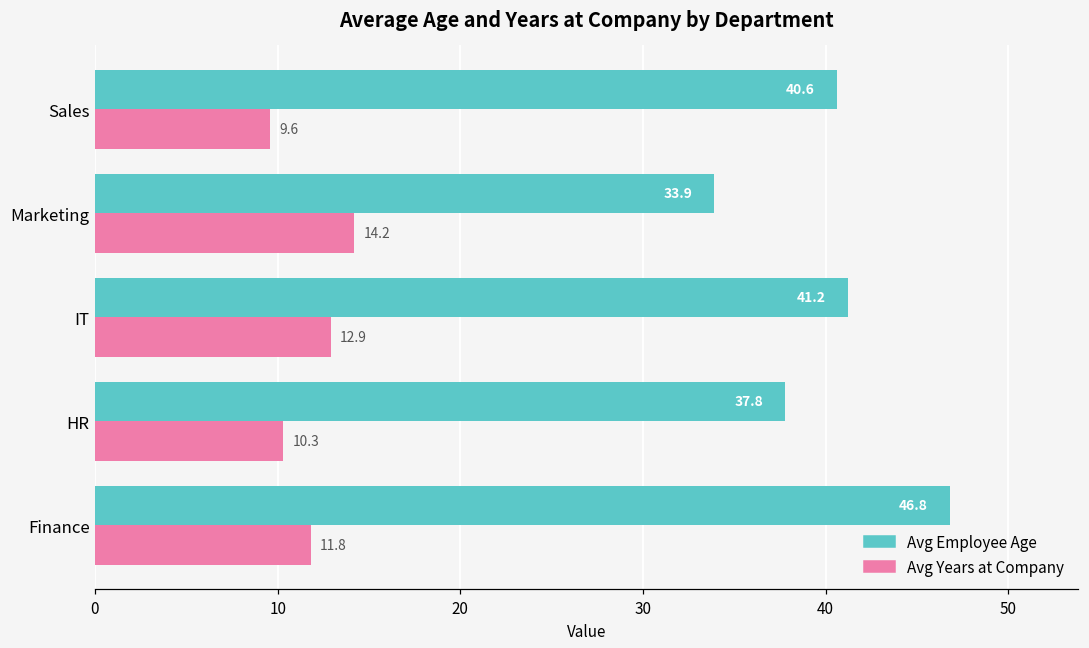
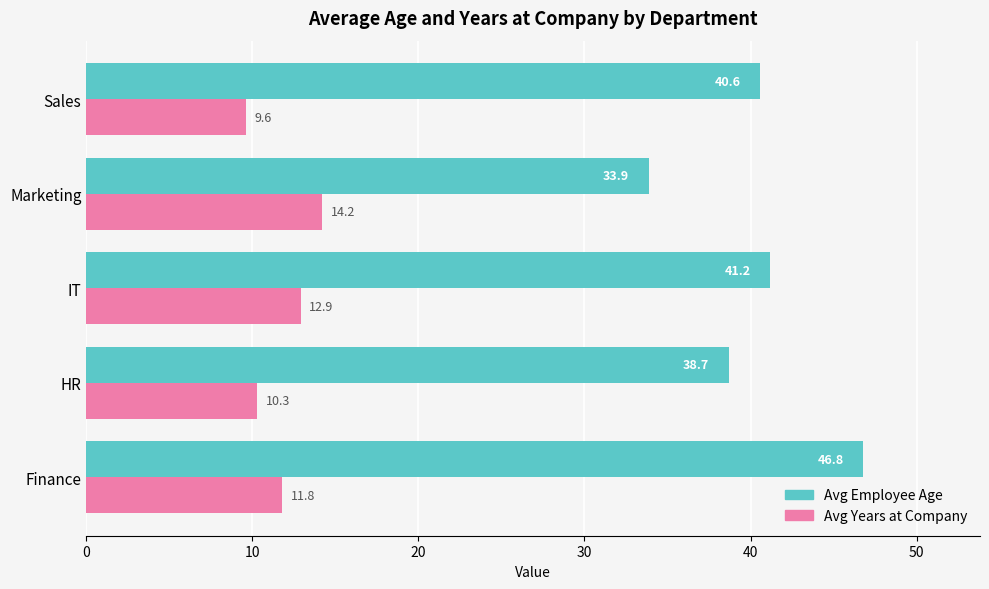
Avg Employee Age, HR: 37.8 -> 38.7
